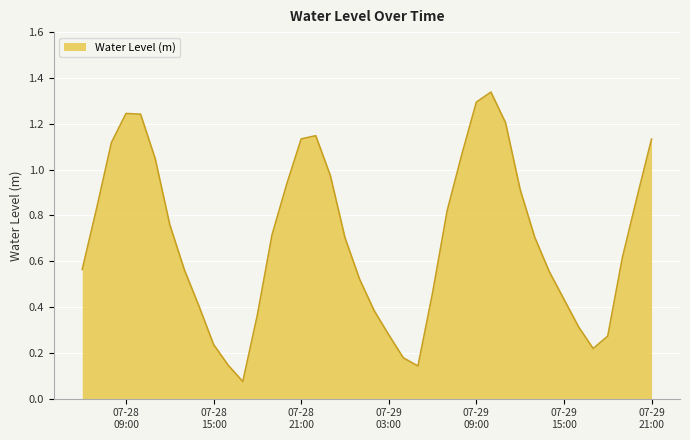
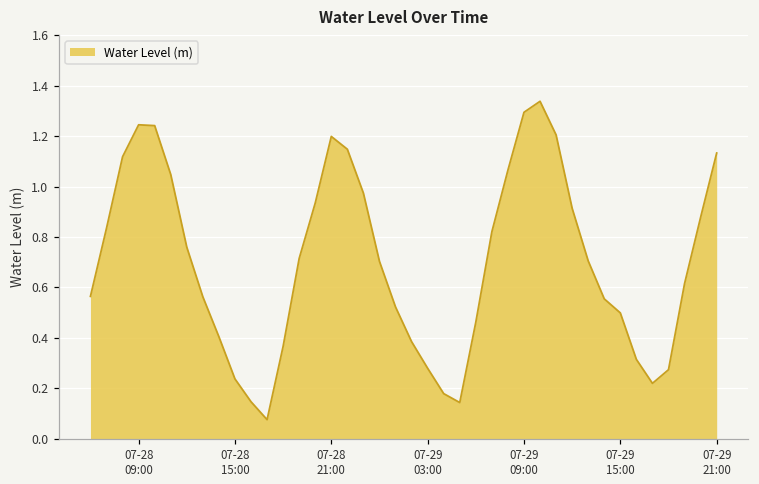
07-28 21:00: 1.13 -> 1.20
07-29 15:00: 0.43 -> 0.50
